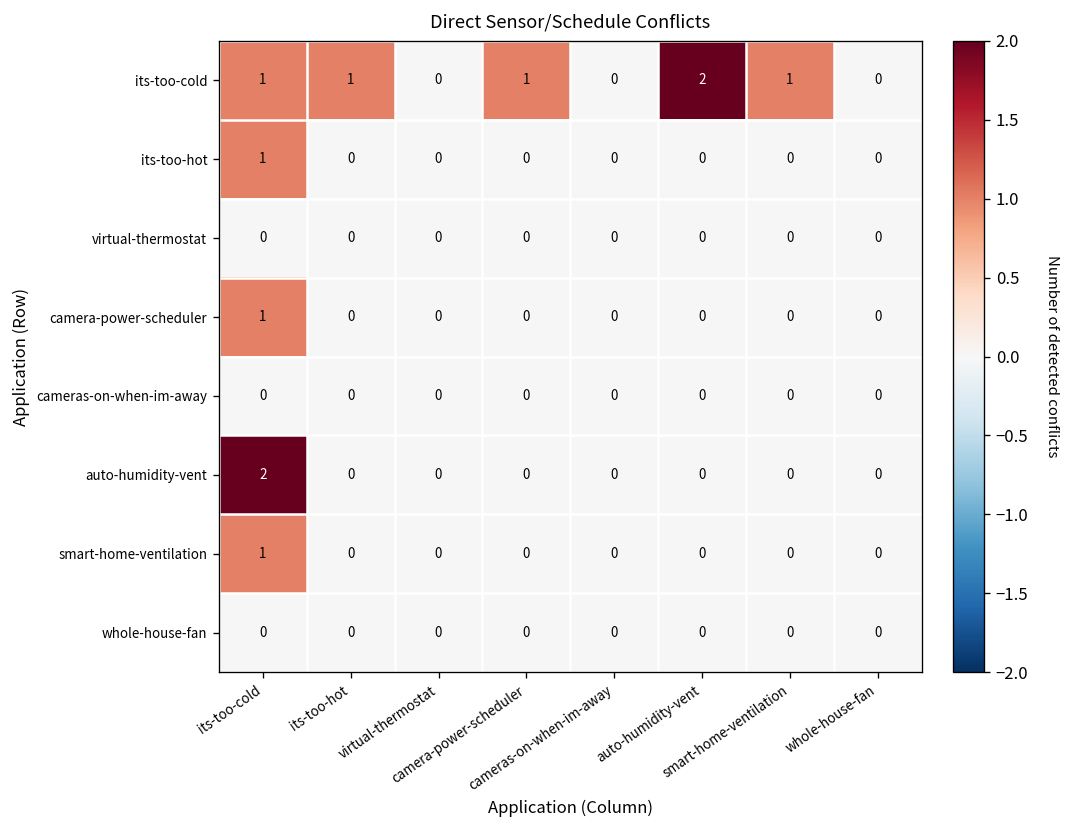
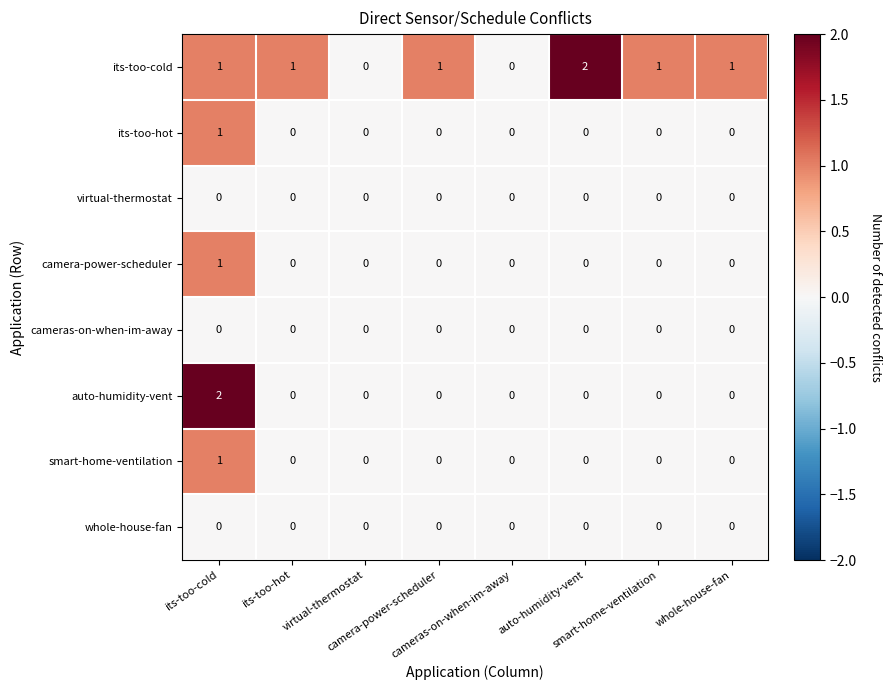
its-too-cold, whole-house-fan: 0 -> 1
